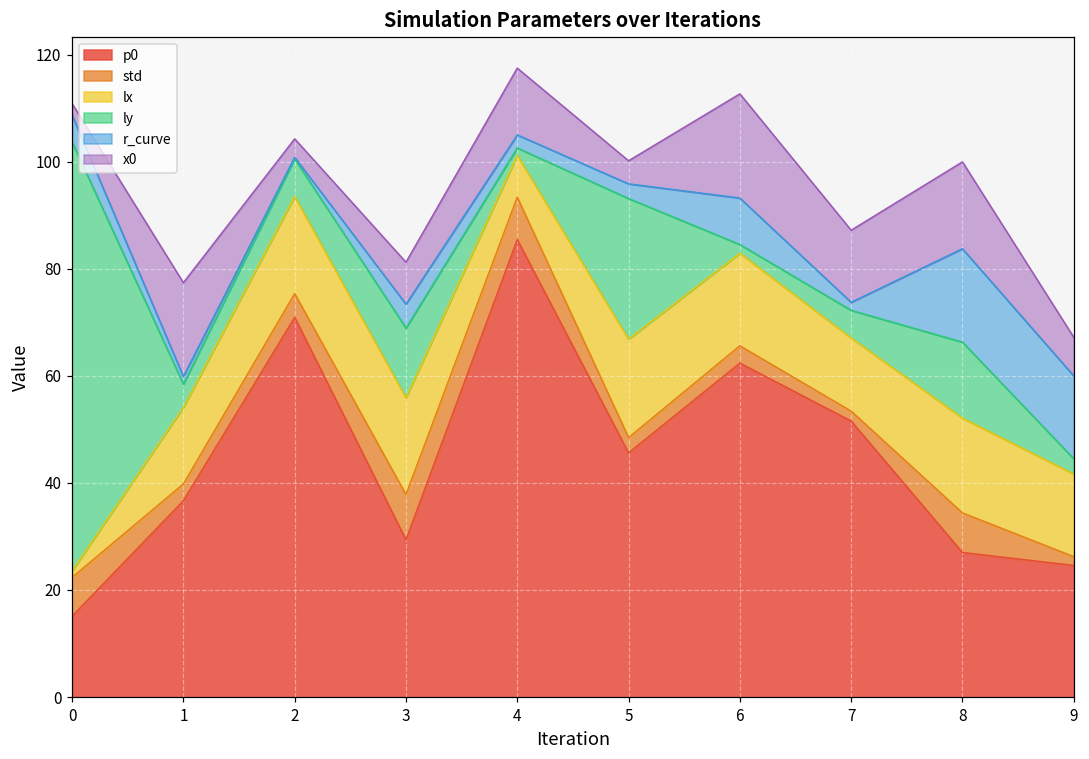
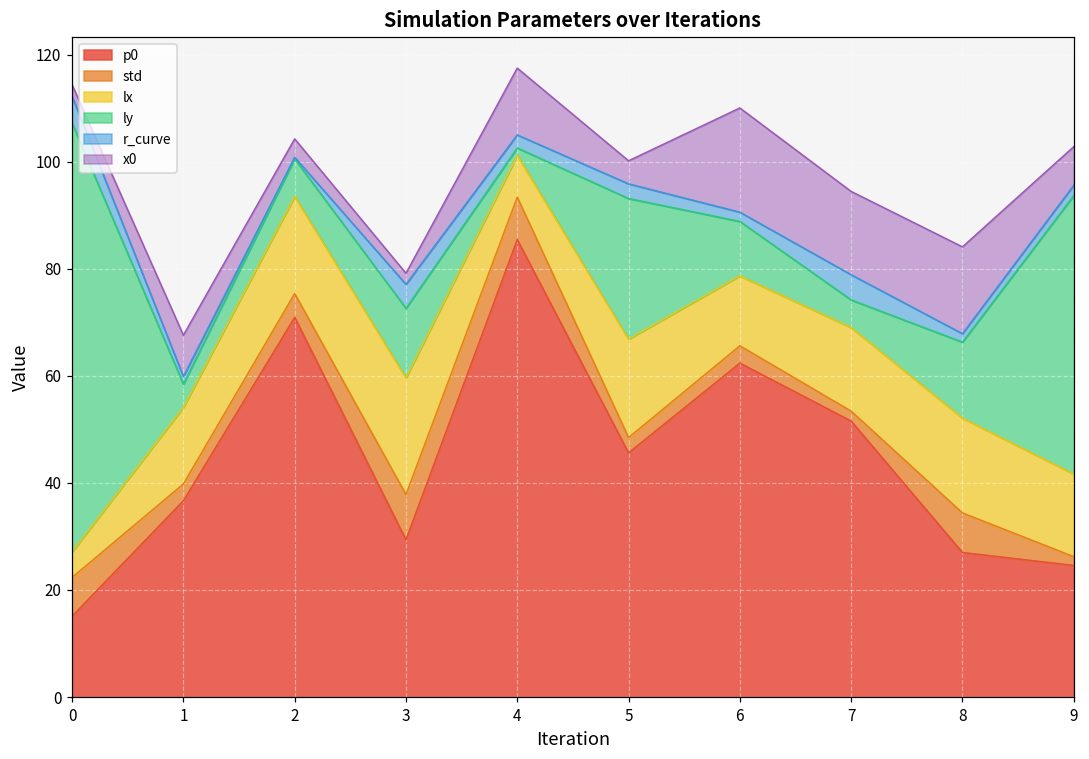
lx, 0: 1 -> 5
x0, 1: 18 -> 8
lx, 3: 18 -> 22
x0, 3: 8 -> 2
lx, 6: 17 -> 13
ly, 6: 2 -> 10
r_curve, 6: 9 -> 2
lx, 7: 14 -> 16
r_curve, 7: 2 -> 5
x0, 7: 13 -> 16
r_curve, 8: 17 -> 2
ly, 9: 3 -> 52
r_curve, 9: 15 -> 2
